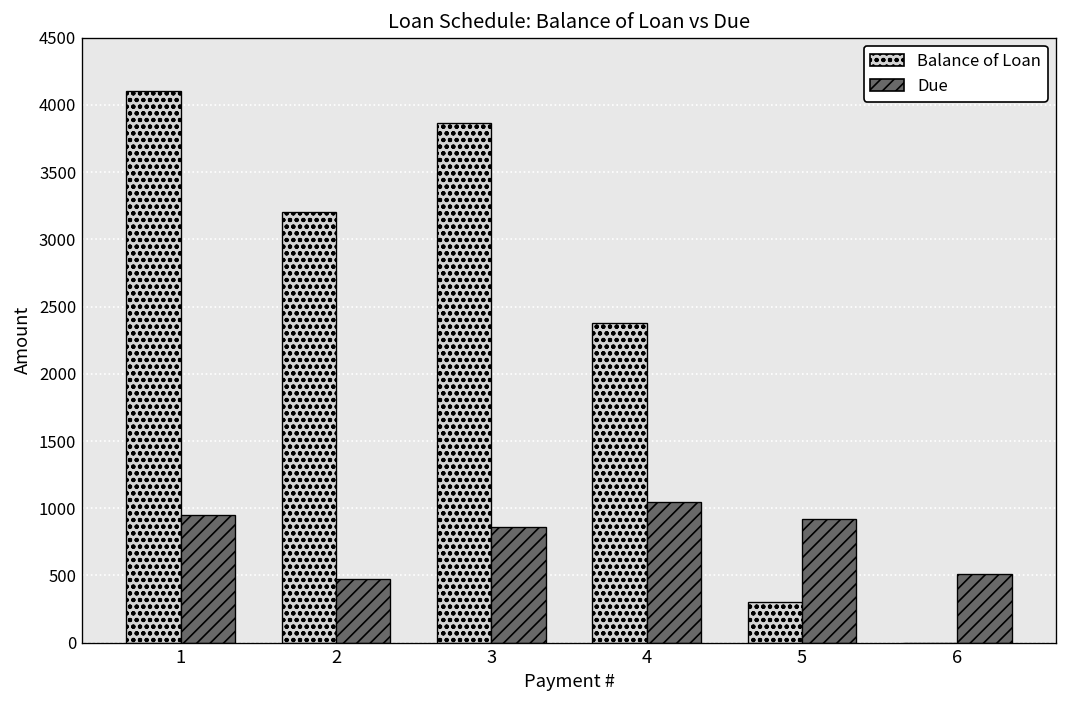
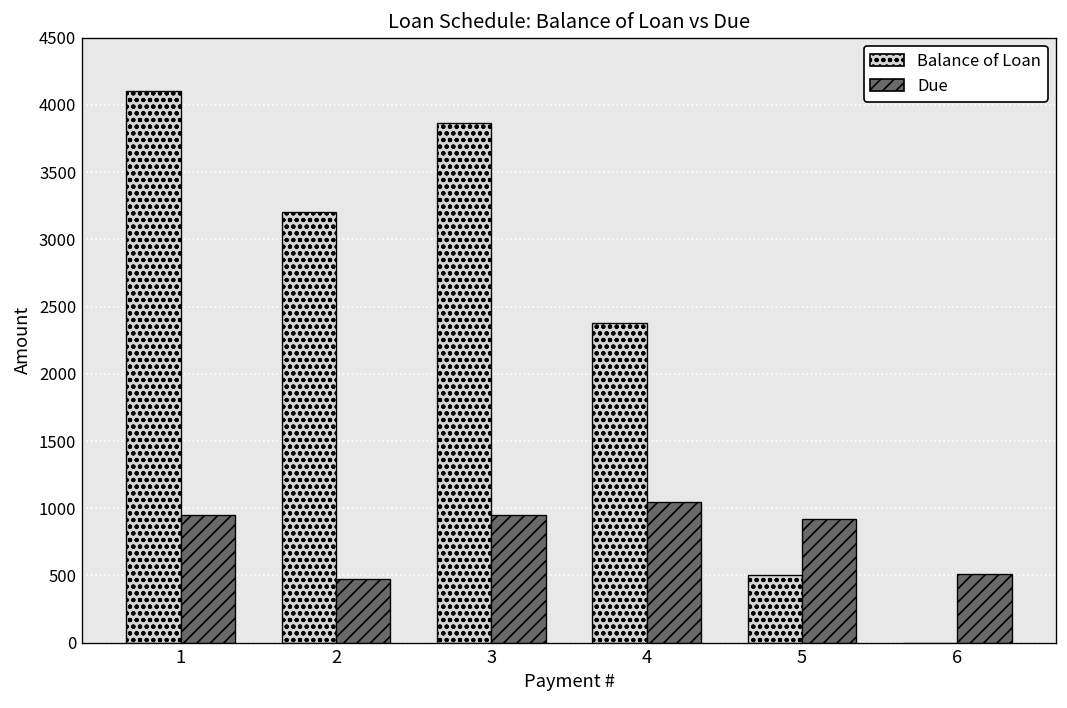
Due, 3: 860 -> 950
Balance of Loan, 5: 300 -> 500
